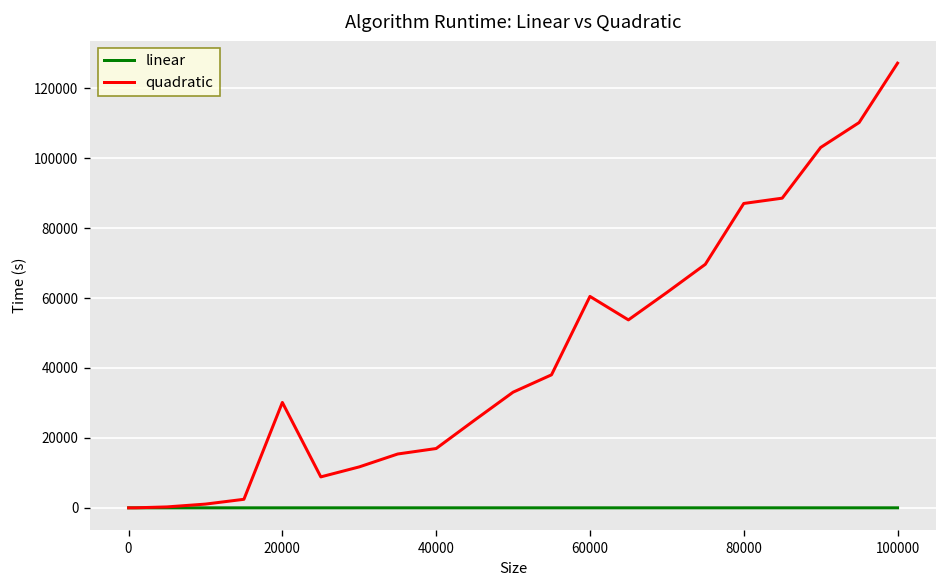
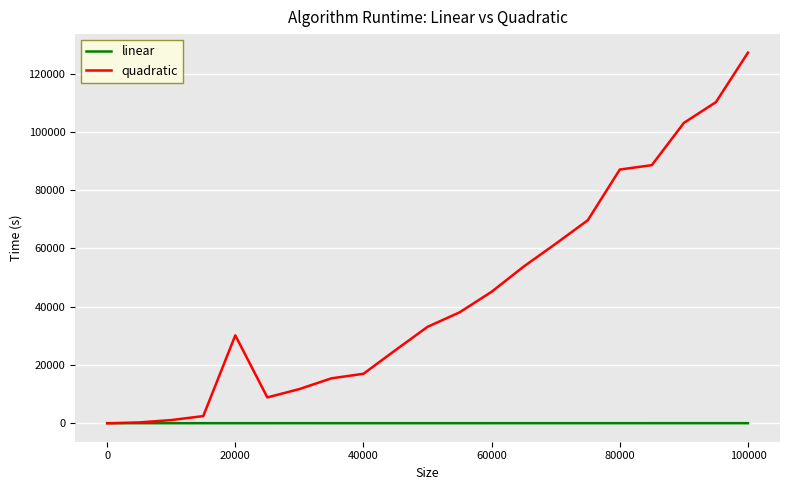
quadratic, 60000: 60000 -> 45000
